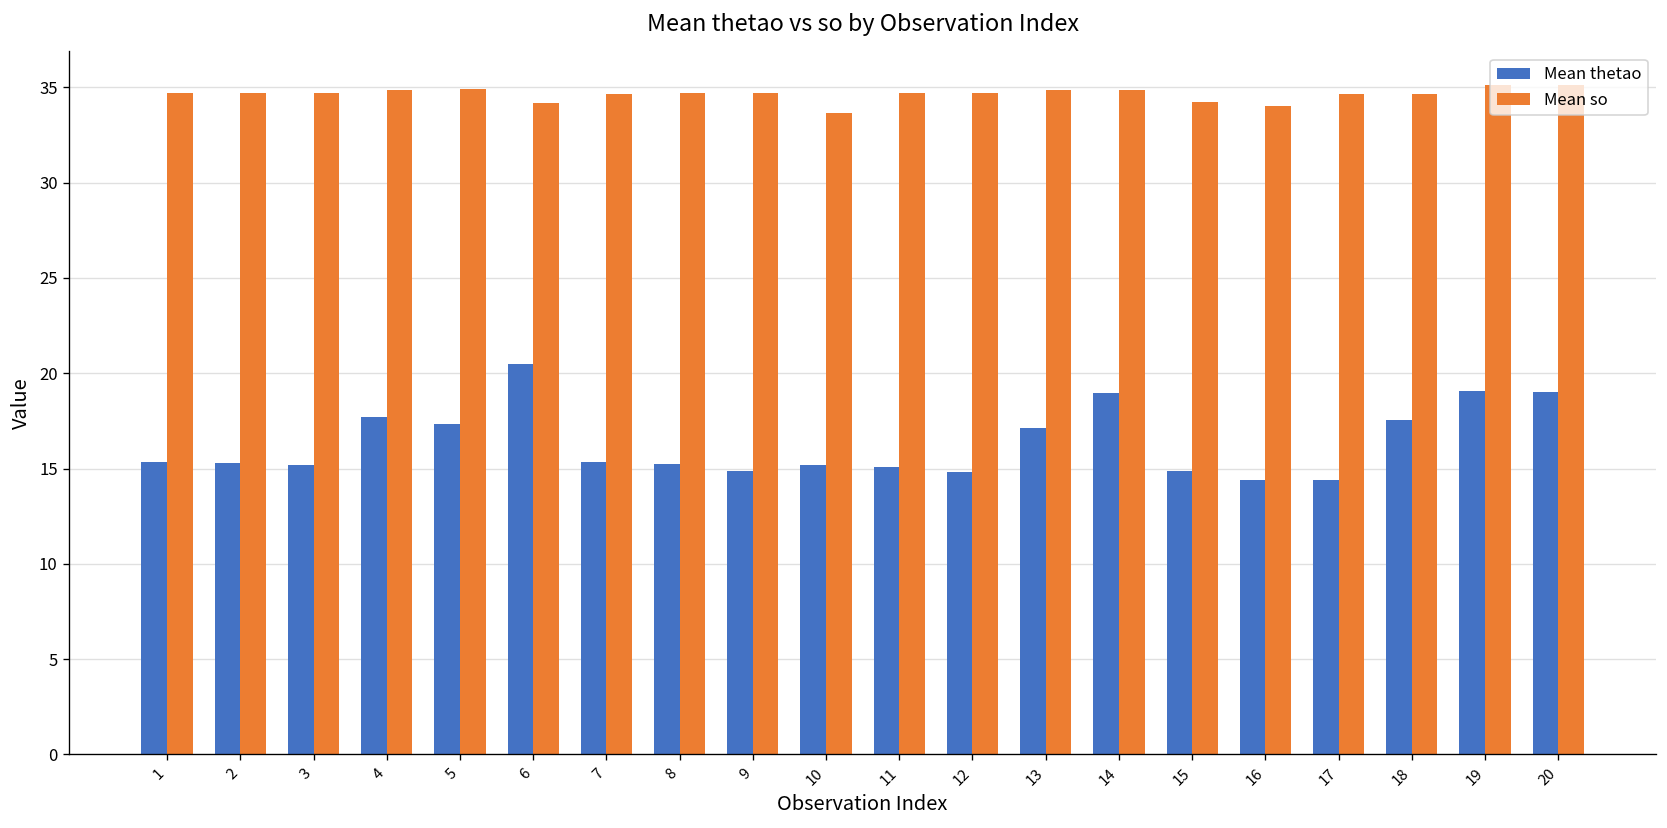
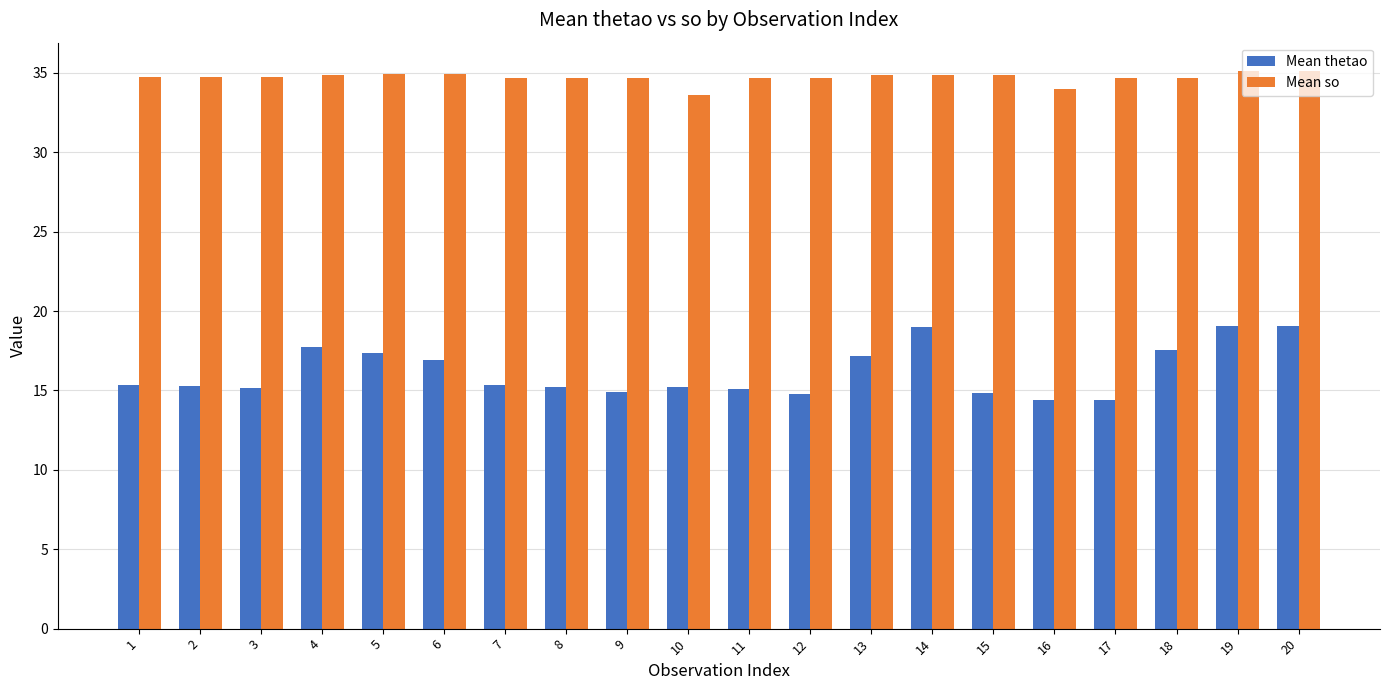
Mean thetao, 6: 20.5 -> 16.9
Mean so, 6: 34.2 -> 34.9
Mean so, 15: 34.2 -> 34.8
